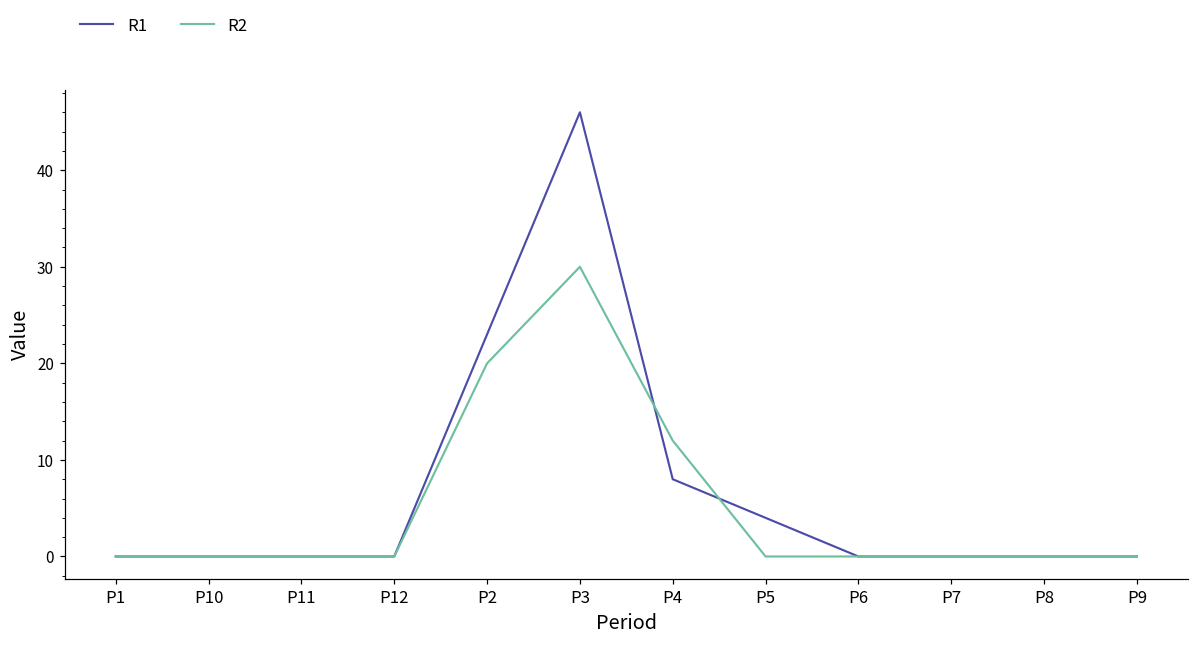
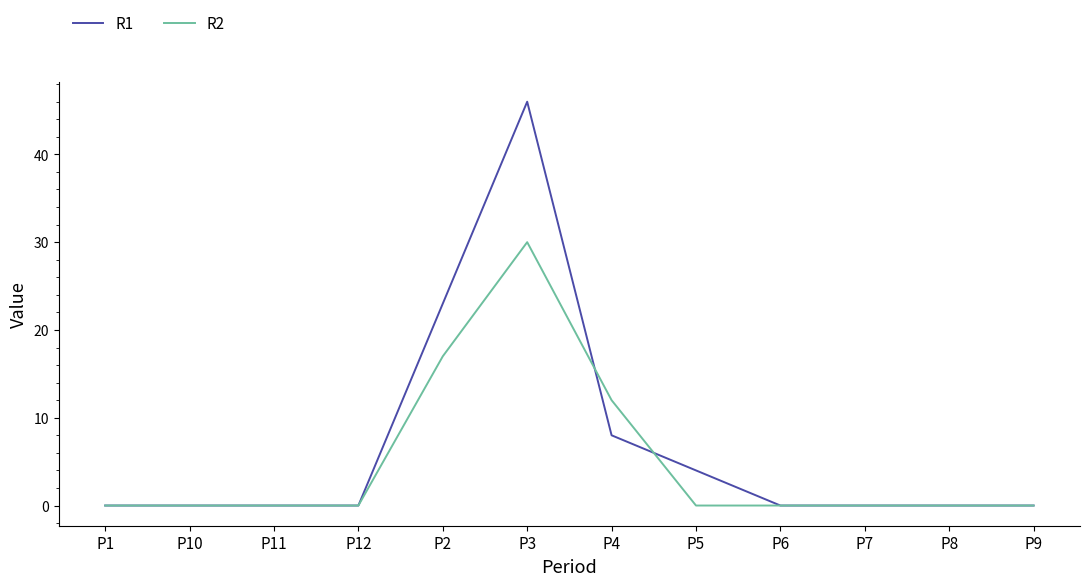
R2, P2: 20 -> 17
